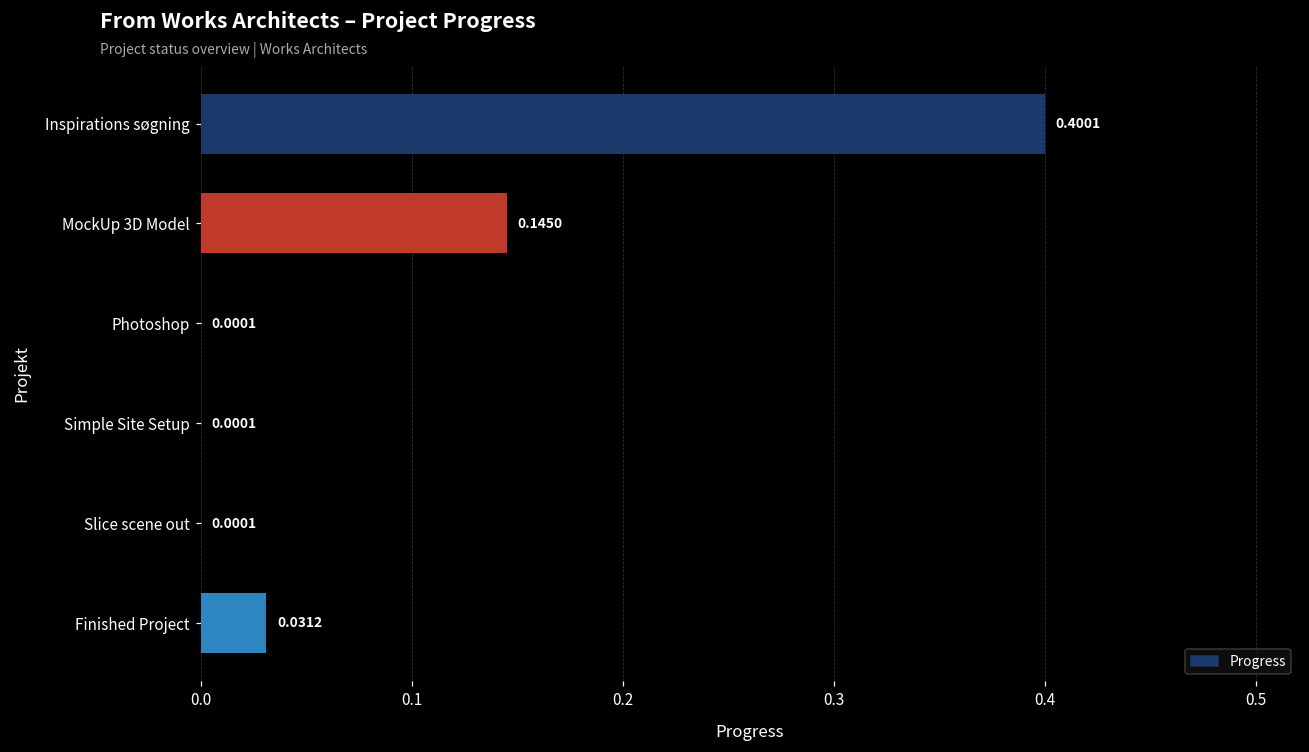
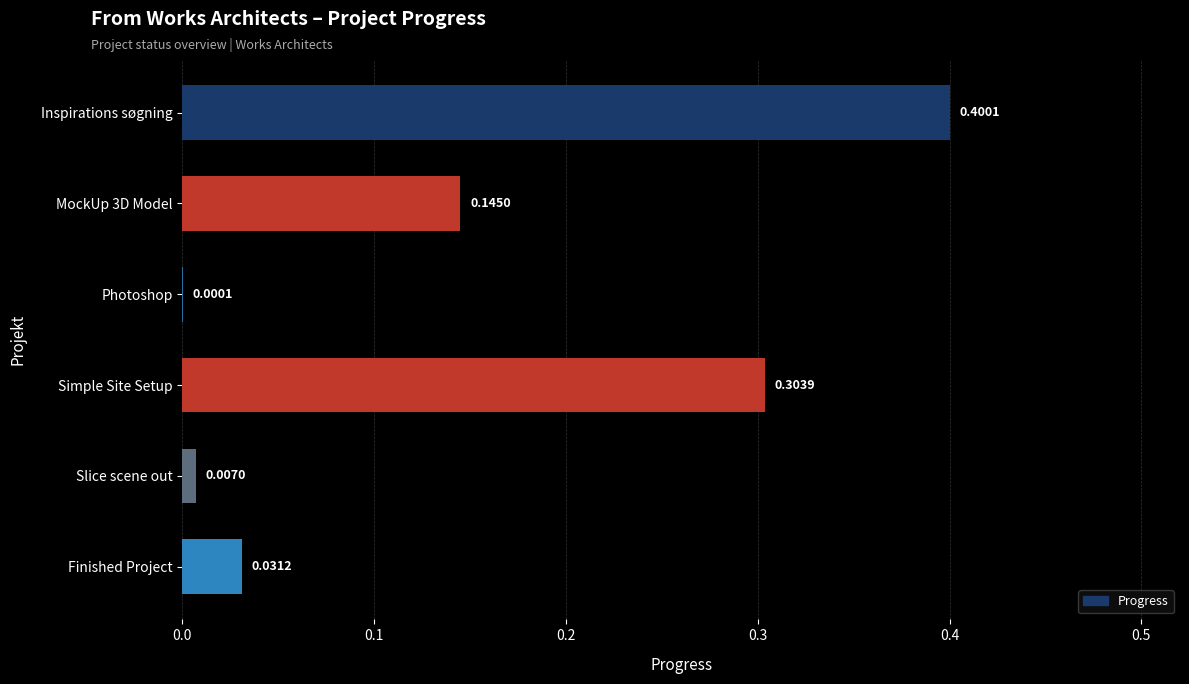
Simple Site Setup: 0.0001 -> 0.3039
Slice scene out: 0.0001 -> 0.0070
